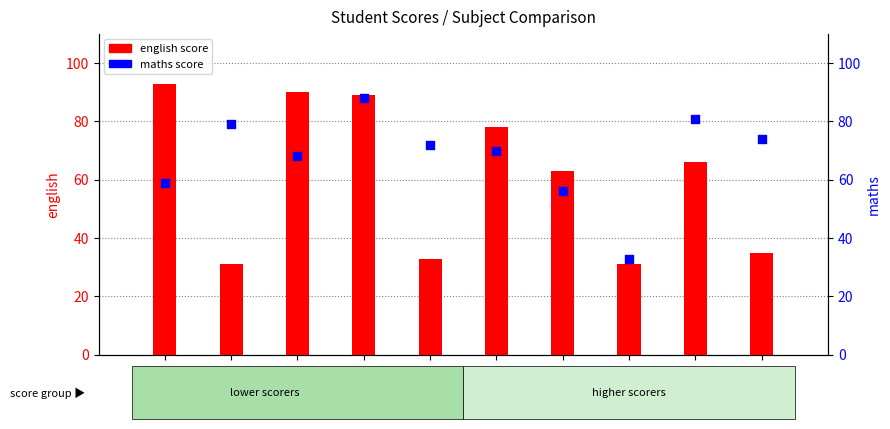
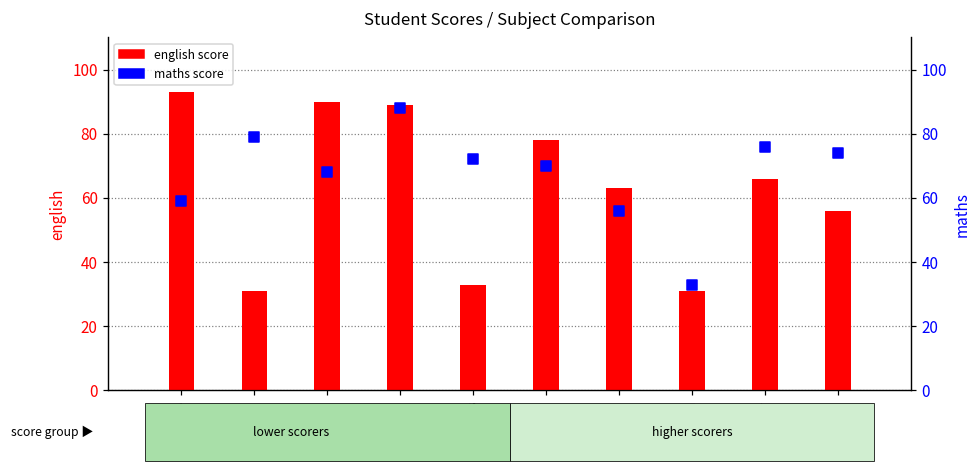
english score, Smith: 35 -> 56
maths score, Sandy: 81 -> 76
